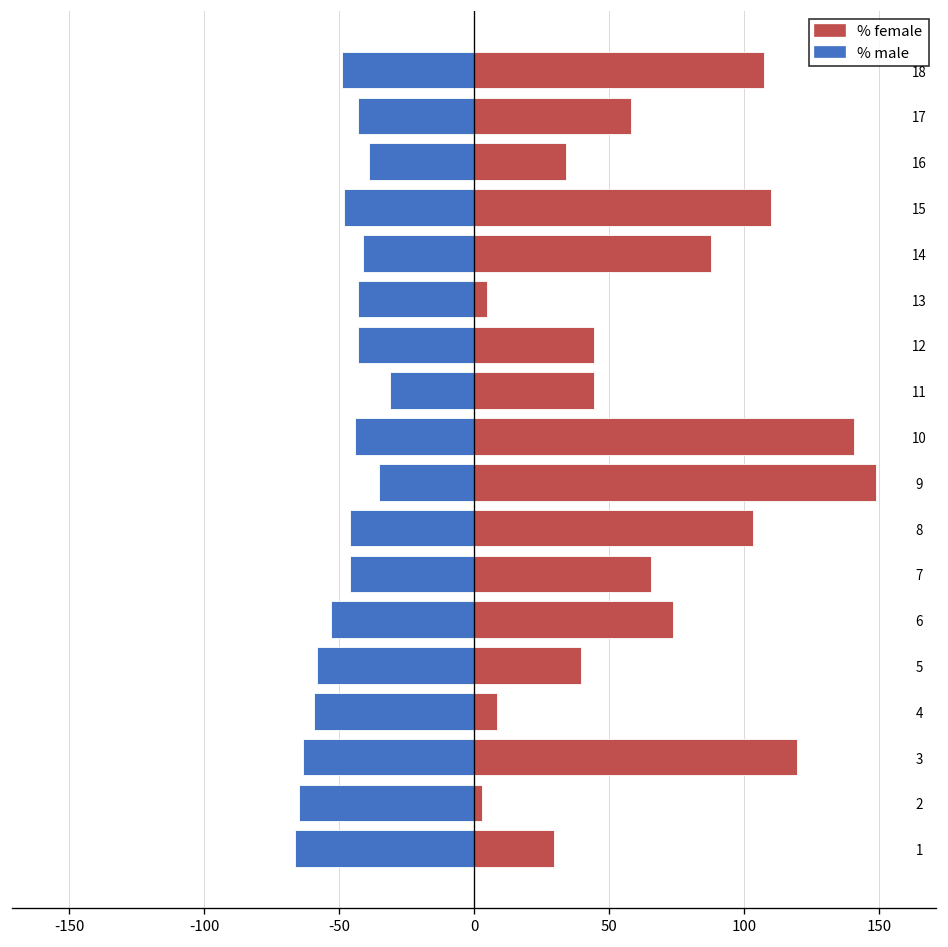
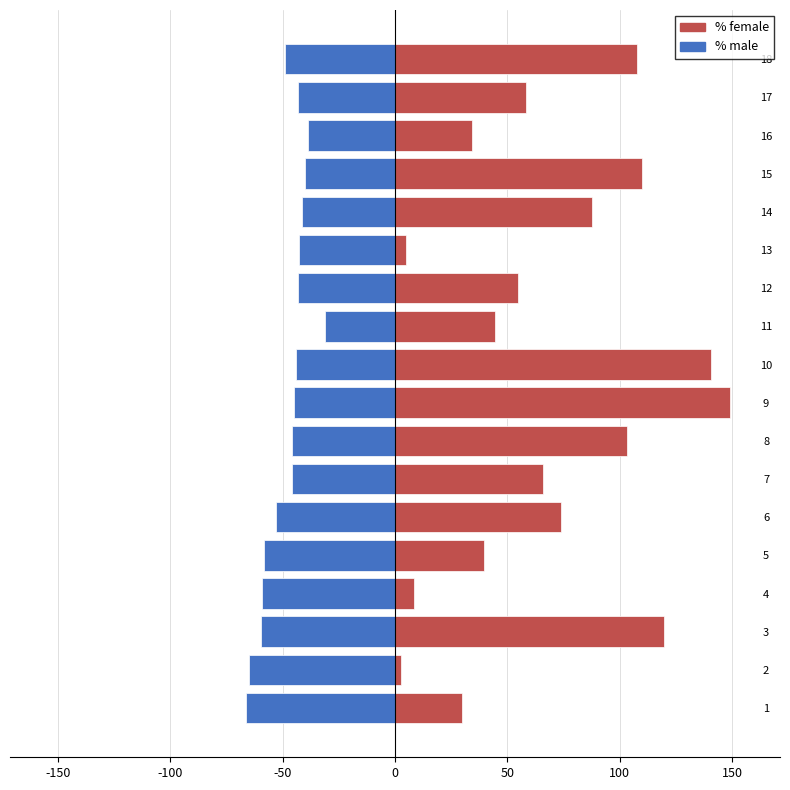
% male, 15: -48 -> -40
% female, 12: 44 -> 55
% male, 9: -35 -> -45
% male, 3: -63 -> -59
